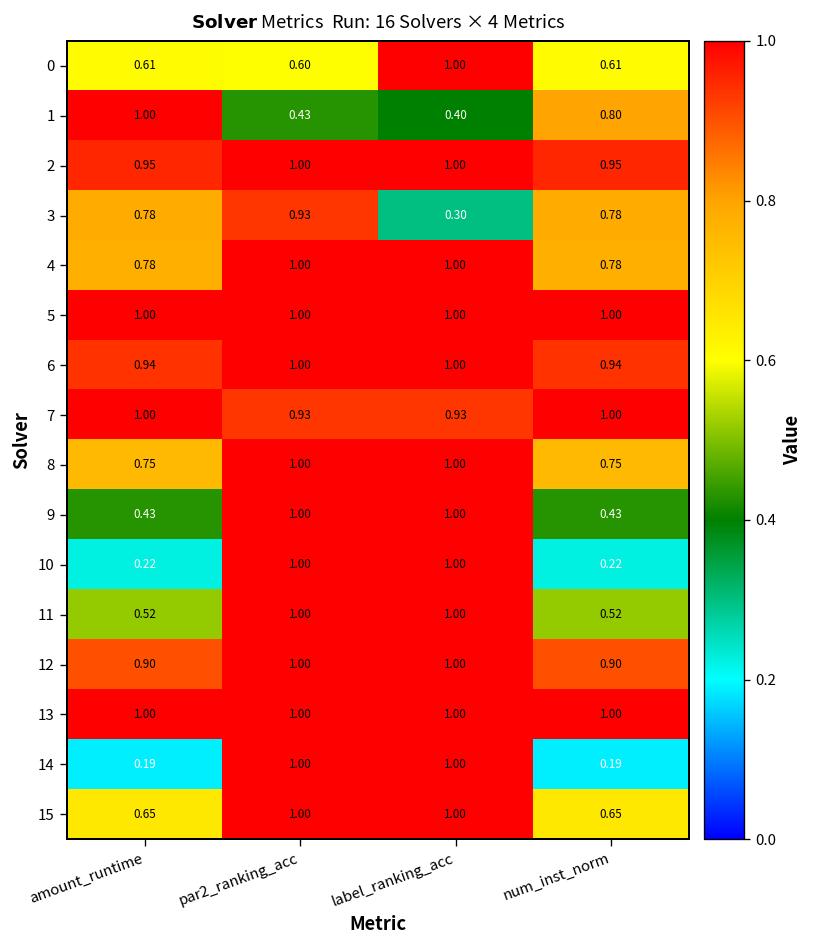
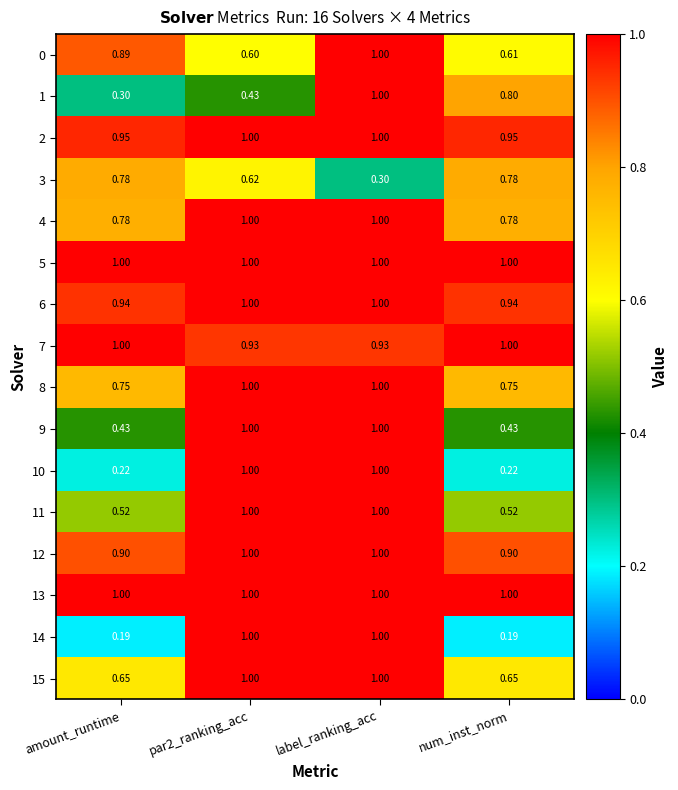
0, amount_runtime: 0.61 -> 0.89
1, amount_runtime: 1.00 -> 0.30
1, label_ranking_acc: 0.40 -> 1.00
3, par2_ranking_acc: 0.93 -> 0.62
